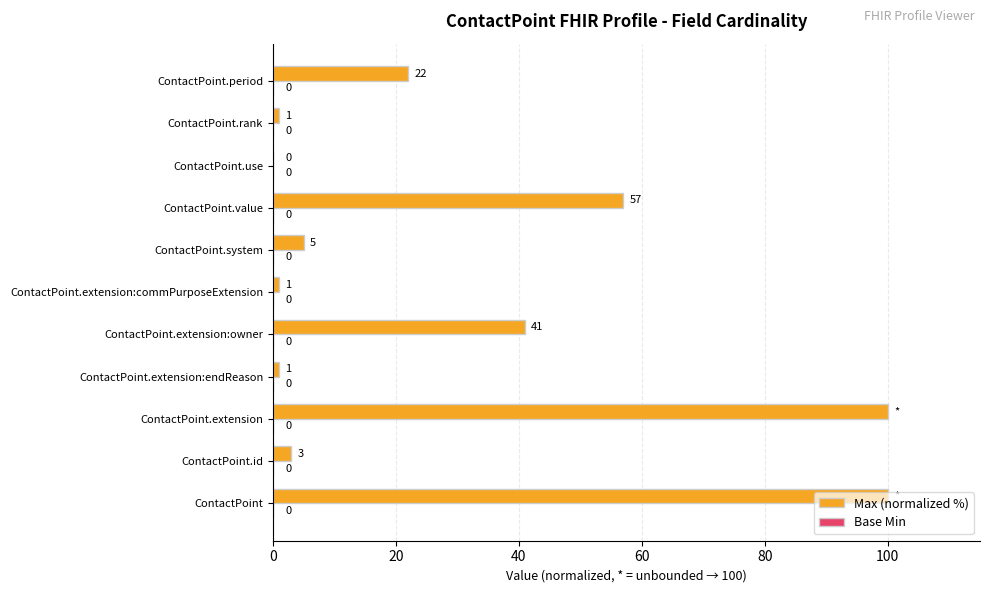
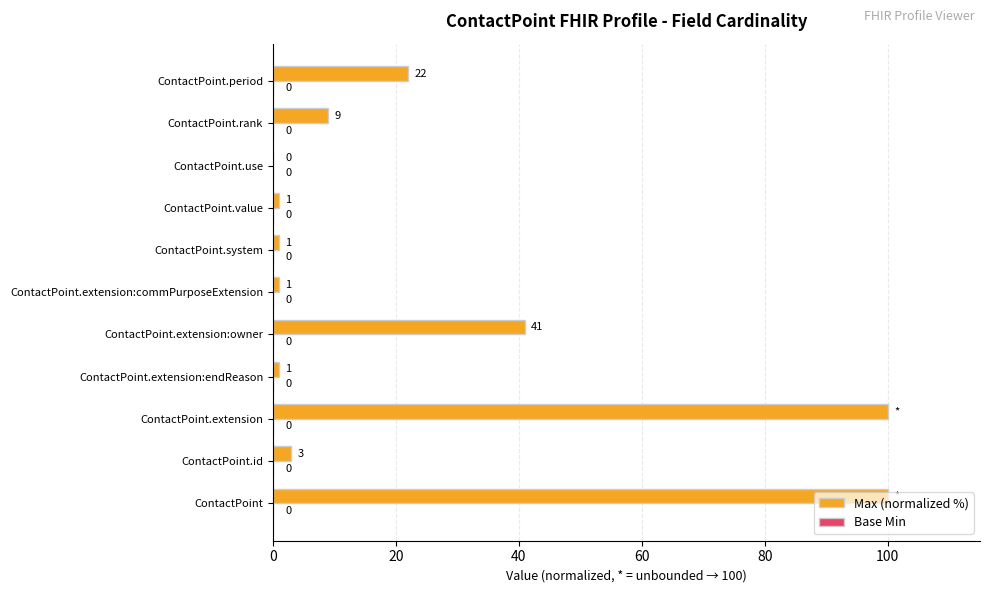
Max (normalized %), ContactPoint.rank: 1 -> 9
Max (normalized %), ContactPoint.value: 57 -> 1
Max (normalized %), ContactPoint.system: 5 -> 1
